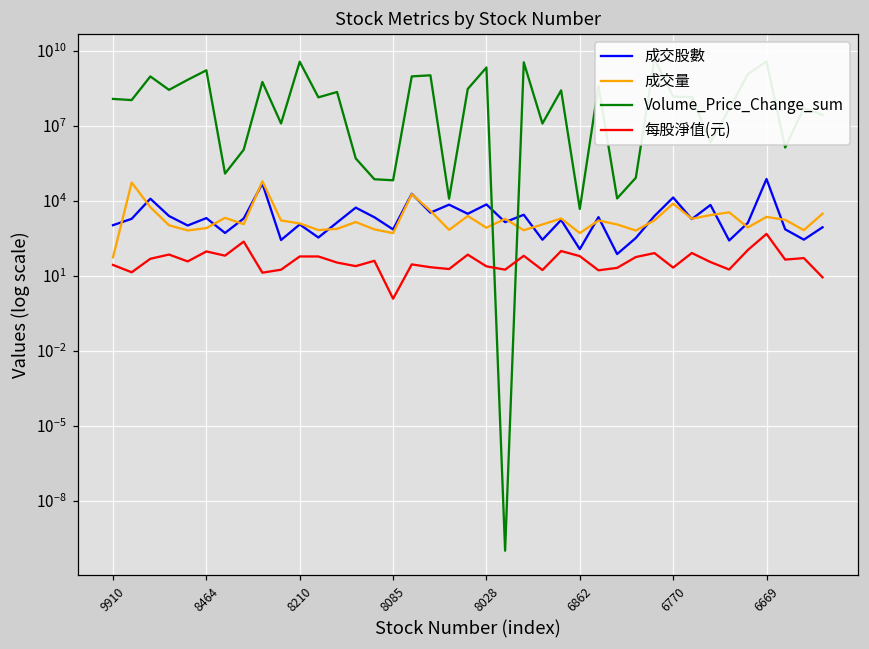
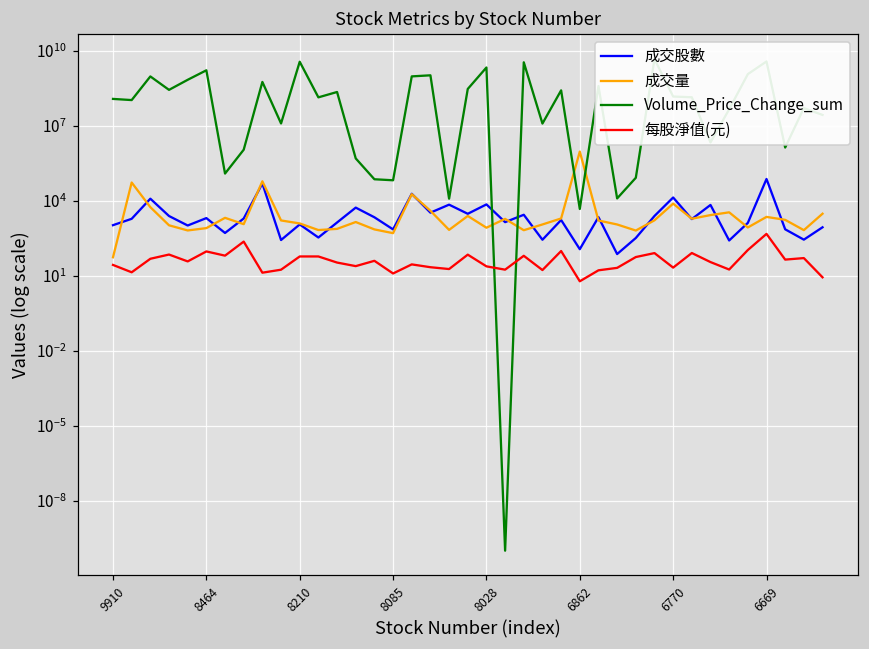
每股淨值(元), 8085: 1 -> 10
成交量, 6862: 500 -> 900000
每股淨值(元), 6862: 60 -> 6
